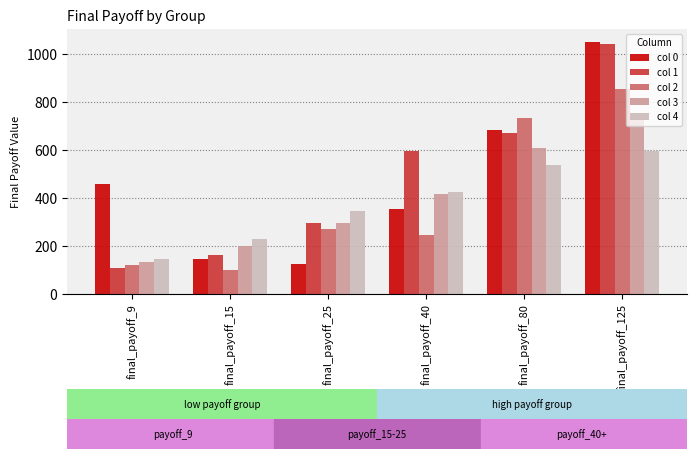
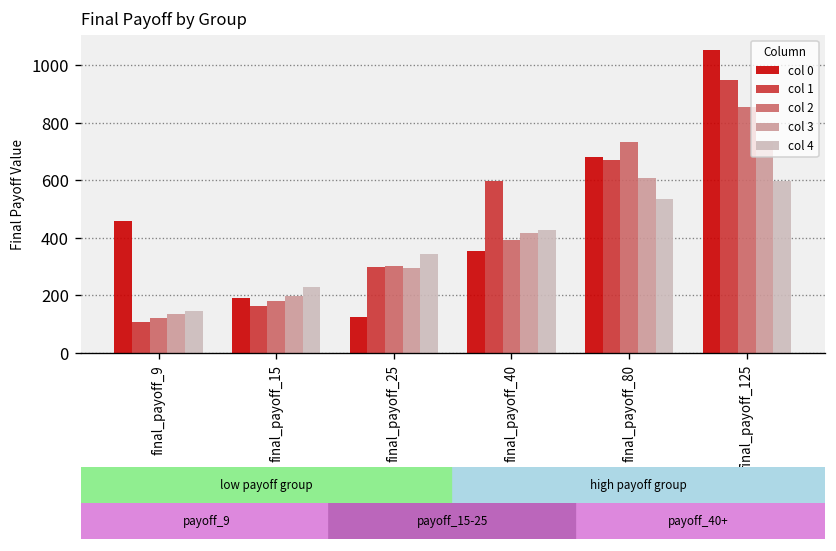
col 0, final_payoff_15: 150 -> 190
col 2, final_payoff_15: 100 -> 180
col 2, final_payoff_25: 270 -> 300
col 2, final_payoff_40: 250 -> 390
col 1, final_payoff_125: 1040 -> 950
